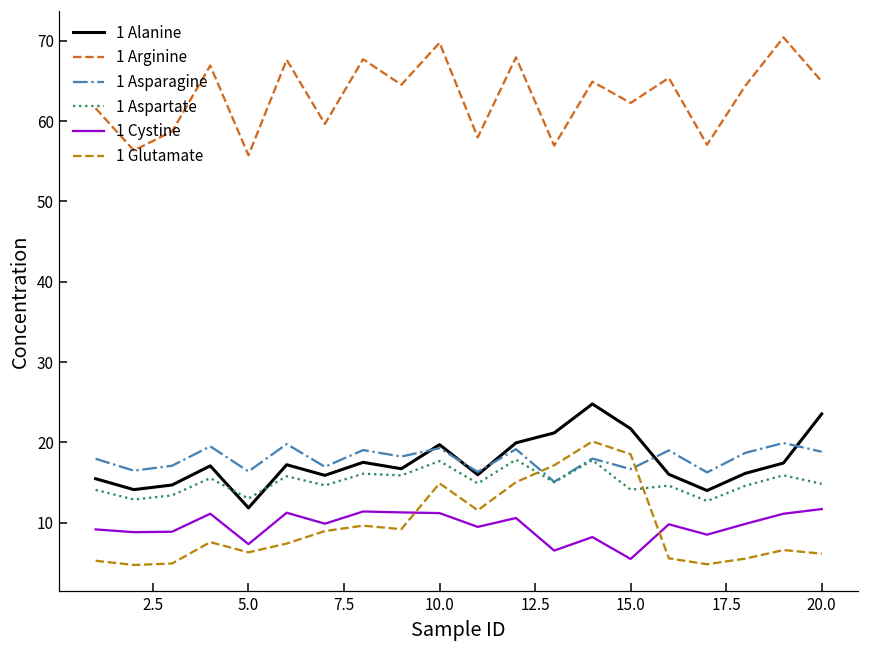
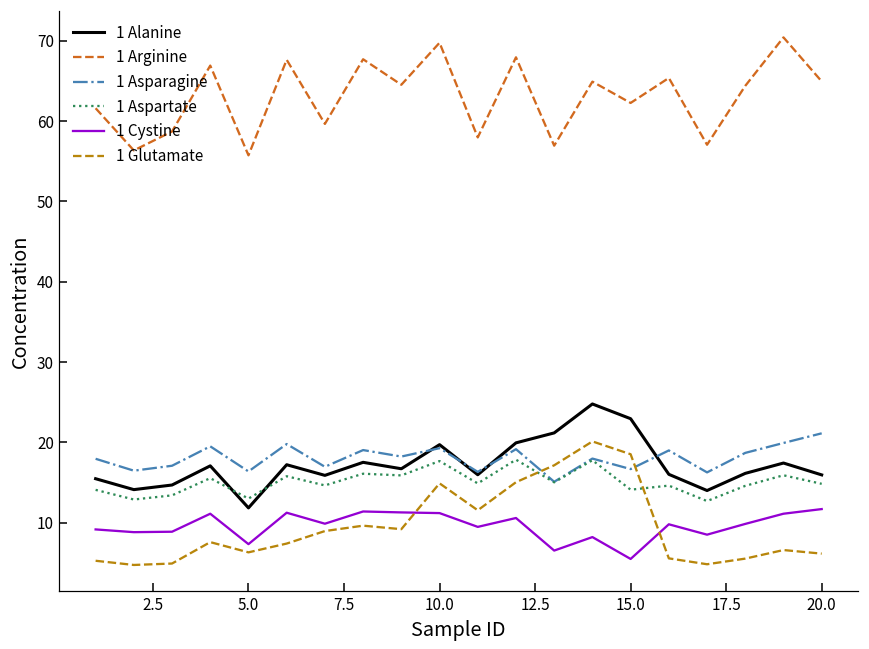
1 Alanine, 15.0: 22 -> 23
1 Alanine, 20.0: 24 -> 16
1 Asparagine, 20.0: 19 -> 21
